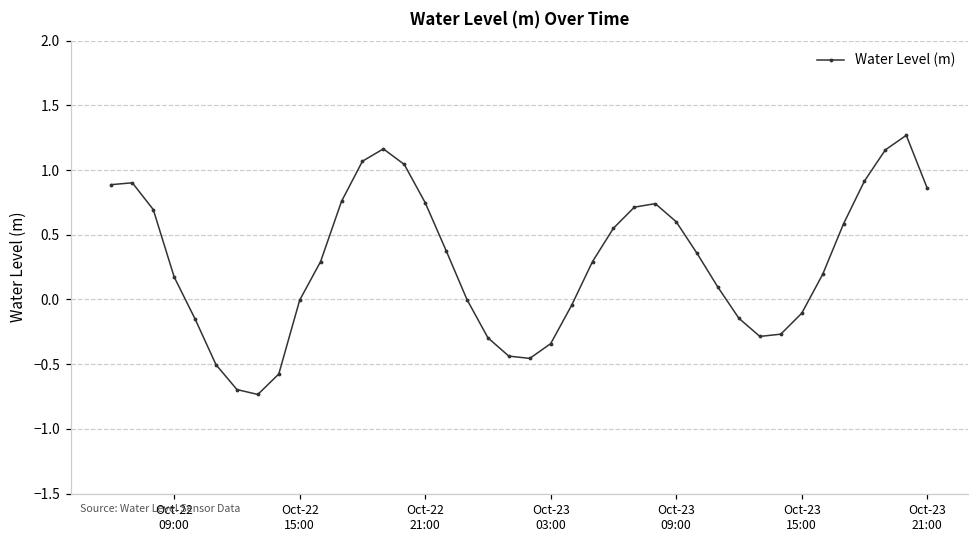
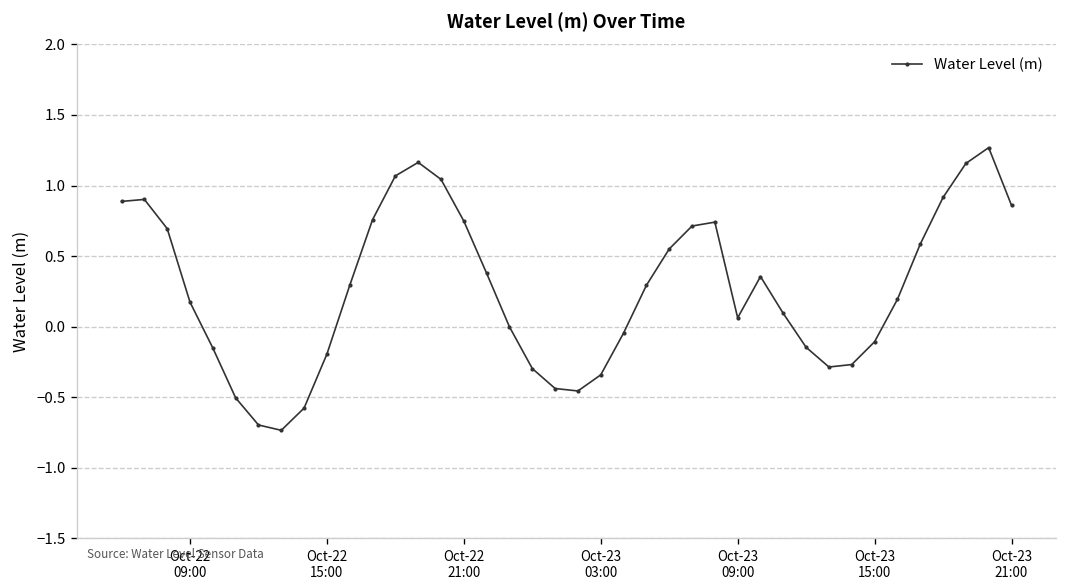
Oct-22 15:00: -0.01 -> -0.19
Oct-23 09:00: 0.60 -> 0.06
